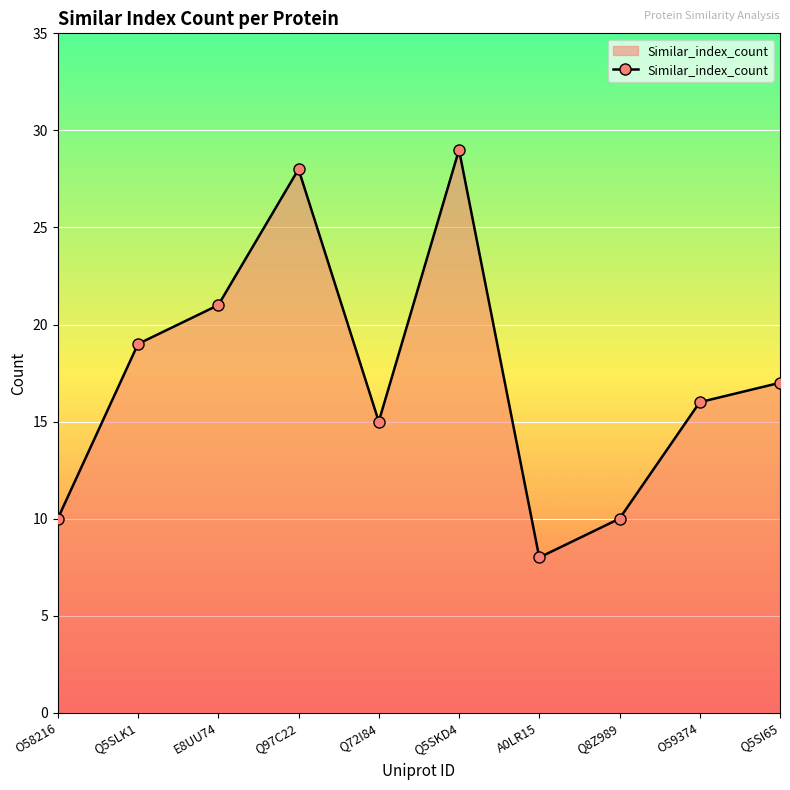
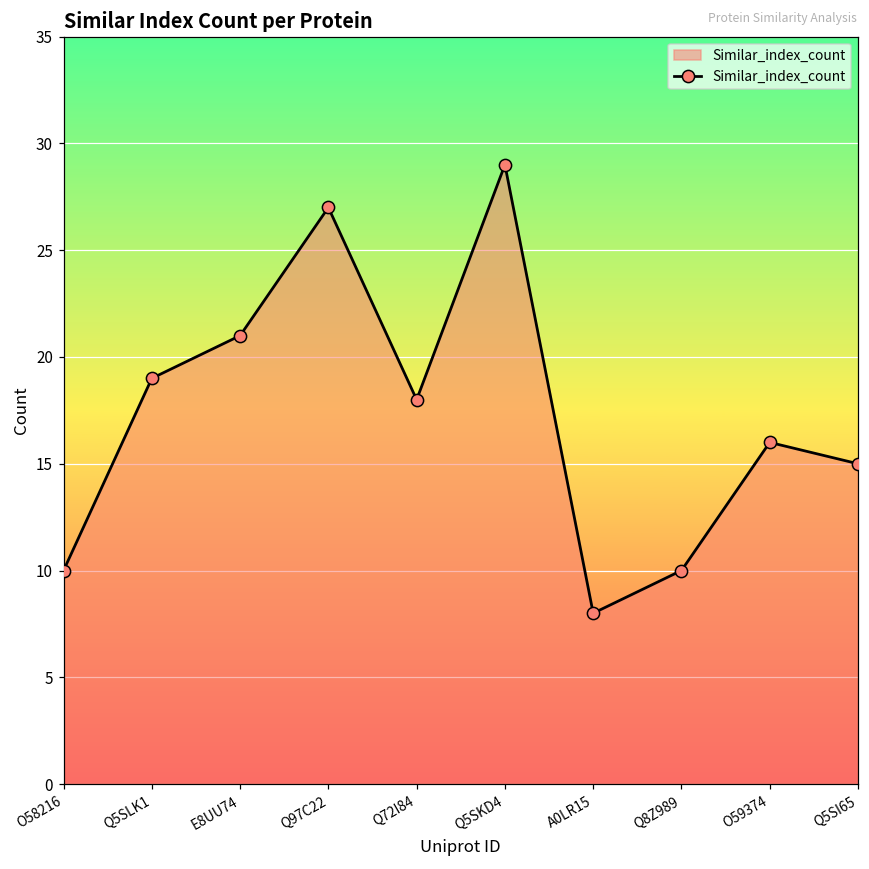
Q97C22: 28 -> 27
Q72I84: 15 -> 18
Q5SI65: 17 -> 15
